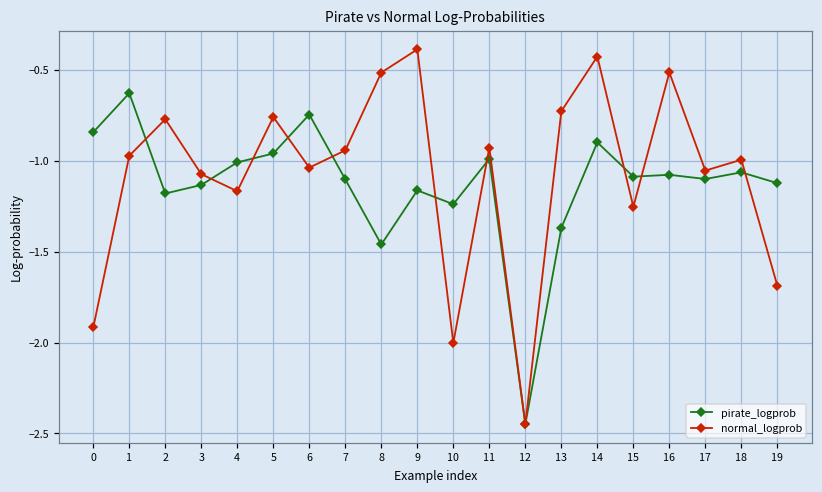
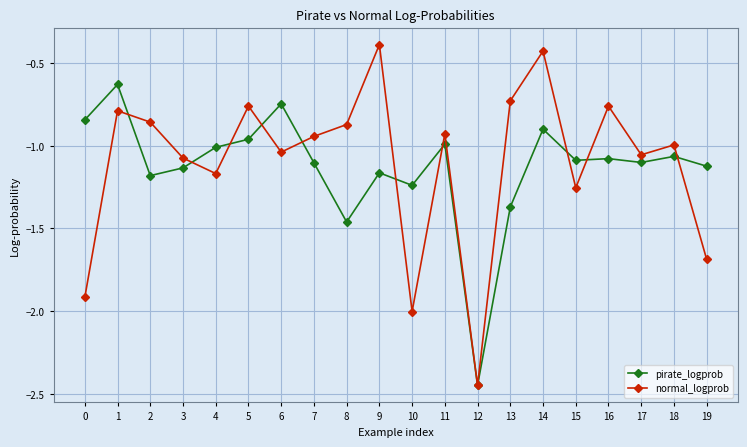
normal_logprob, 1: -0.97 -> -0.79
normal_logprob, 2: -0.77 -> -0.86
normal_logprob, 8: -0.52 -> -0.87
normal_logprob, 16: -0.51 -> -0.76
